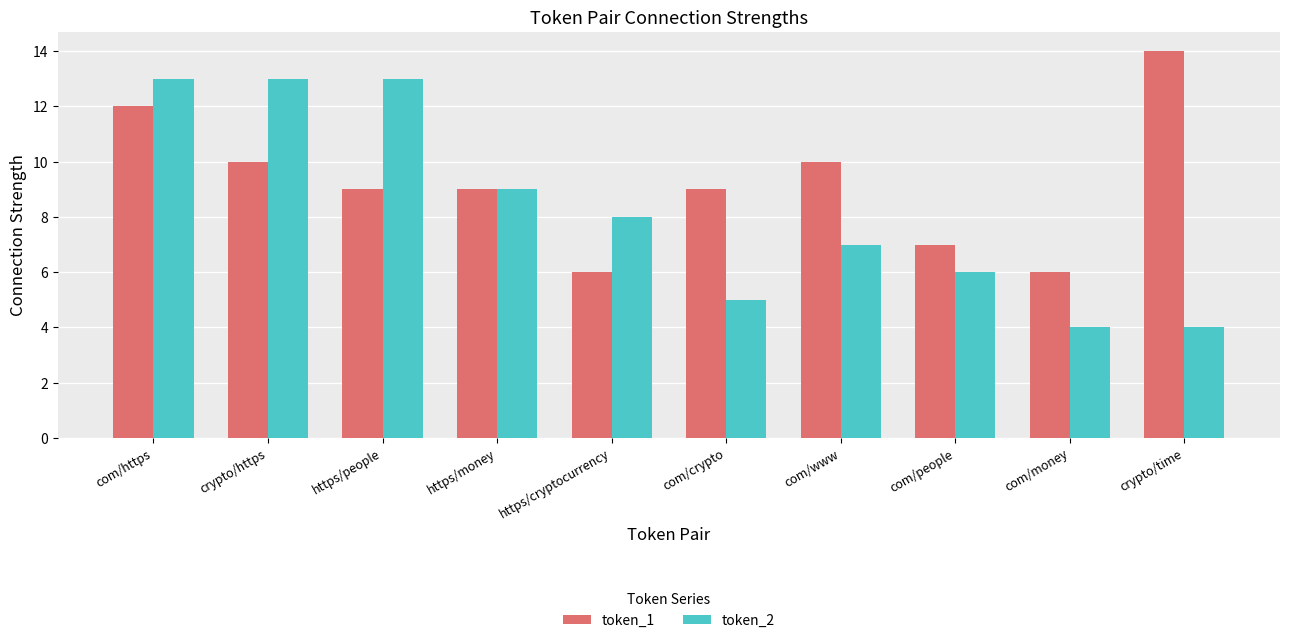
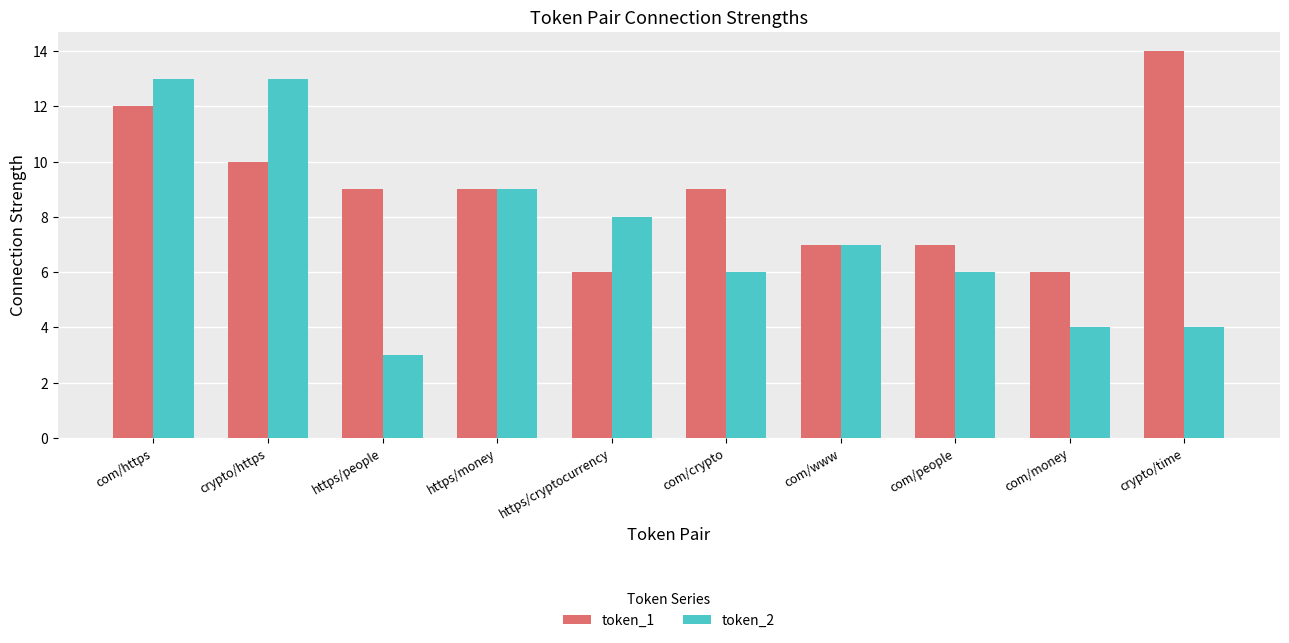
token_2, https/people: 13 -> 3
token_2, com/crypto: 5 -> 6
token_1, com/www: 10 -> 7
